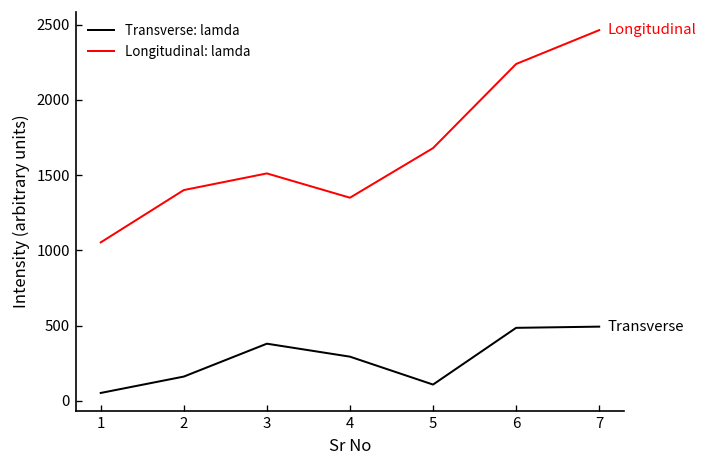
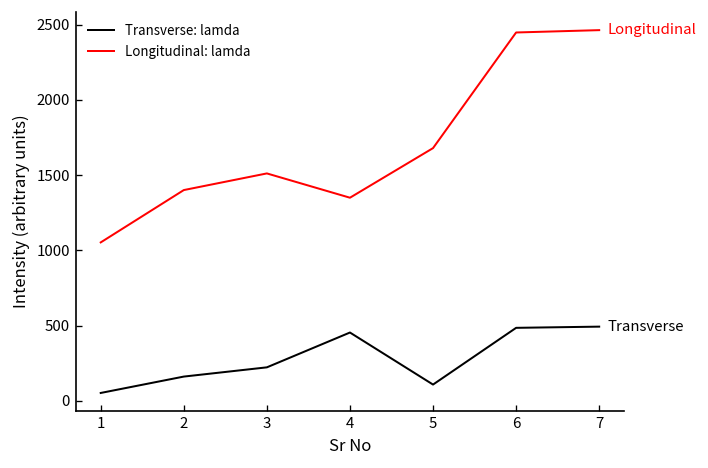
Transverse: lamda, 3: 380 -> 220
Transverse: lamda, 4: 290 -> 450
Longitudinal: lamda, 6: 2240 -> 2450
